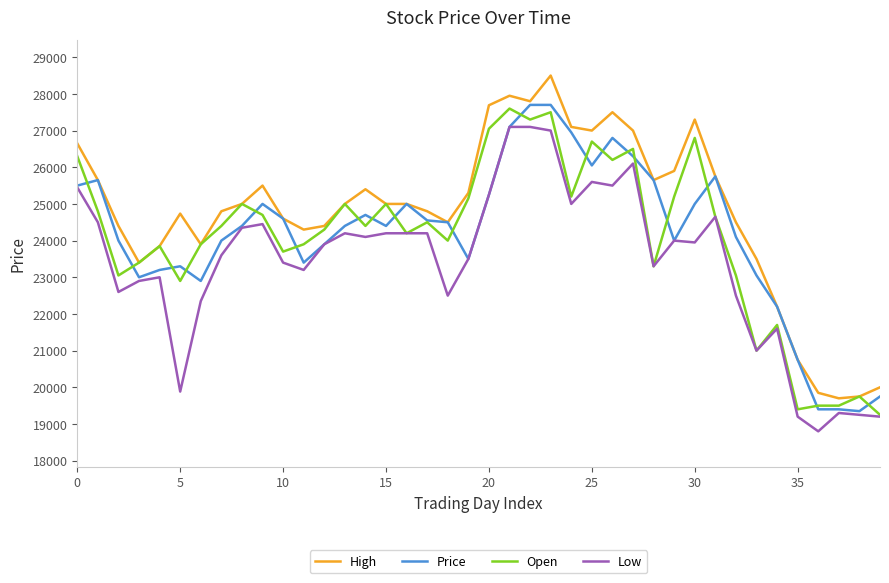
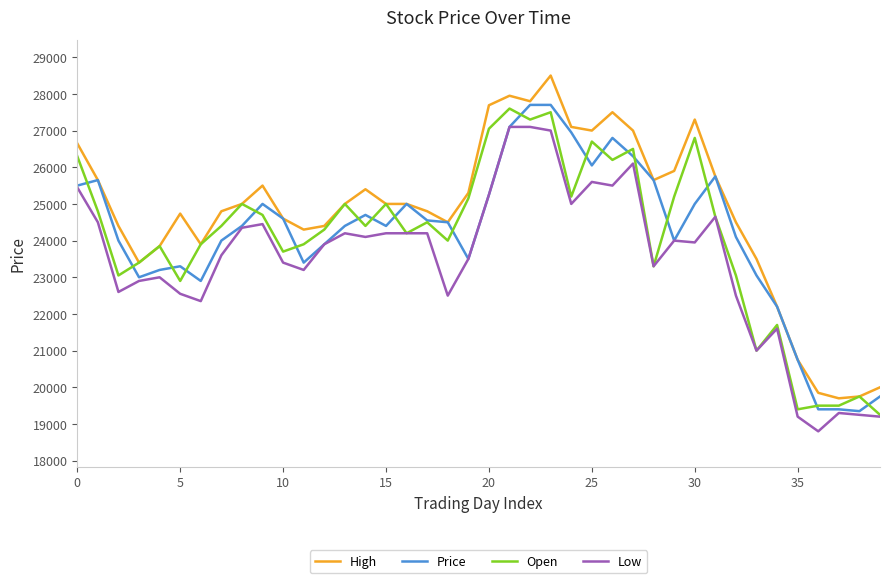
Low, 5: 19900 -> 22600
